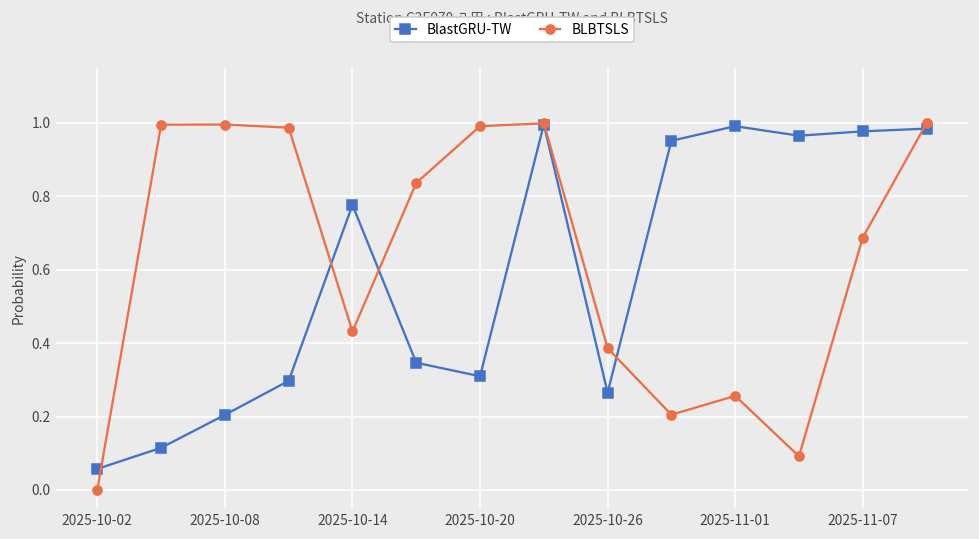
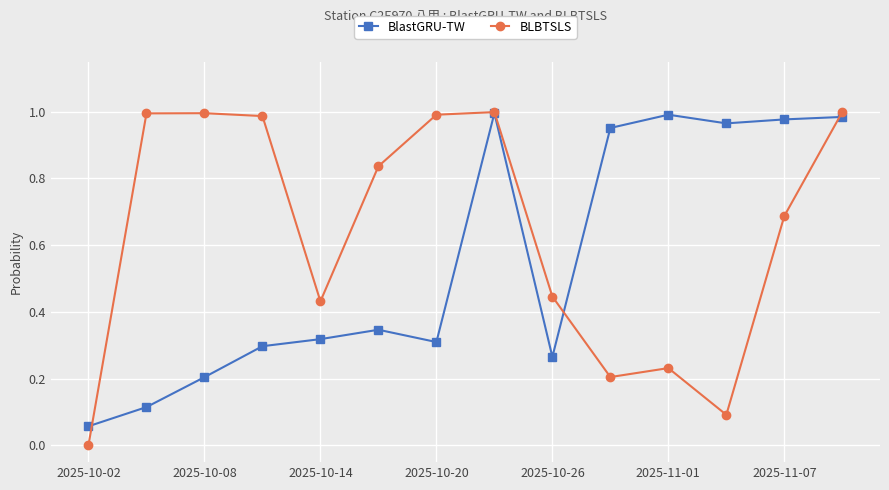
BlastGRU-TW, 2025-10-14: 0.78 -> 0.32
BLBTSLS, 2025-10-26: 0.39 -> 0.45
BLBTSLS, 2025-11-01: 0.26 -> 0.23
